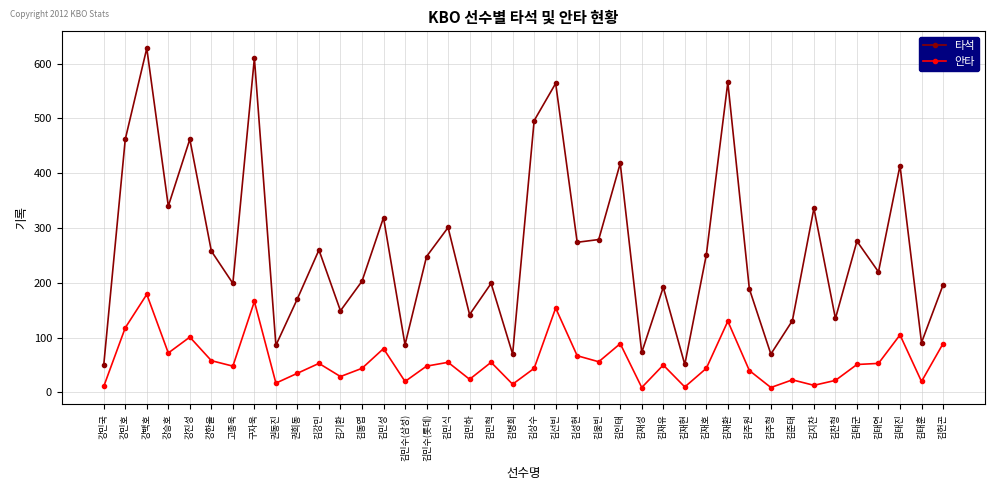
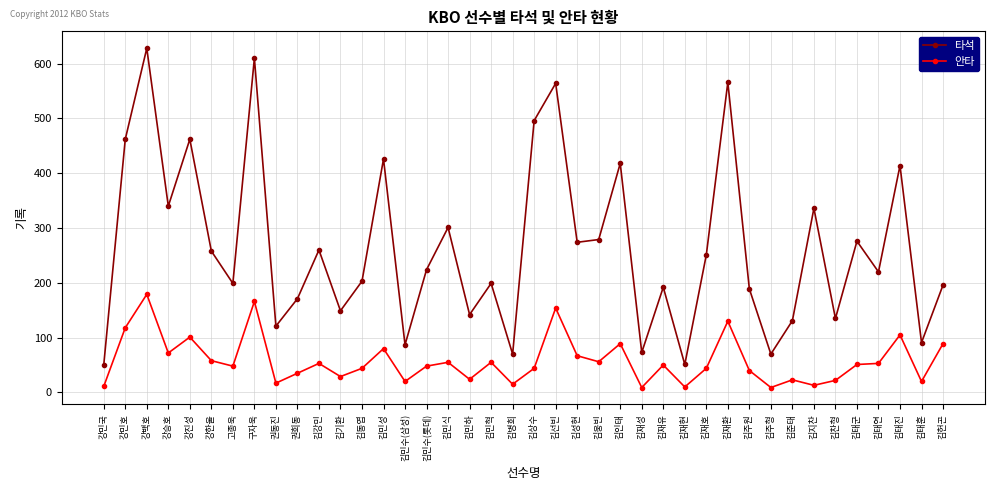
타석, 권동진: 90 -> 120
타석, 김민성: 320 -> 430
타석, 김민수(롯데): 250 -> 220
